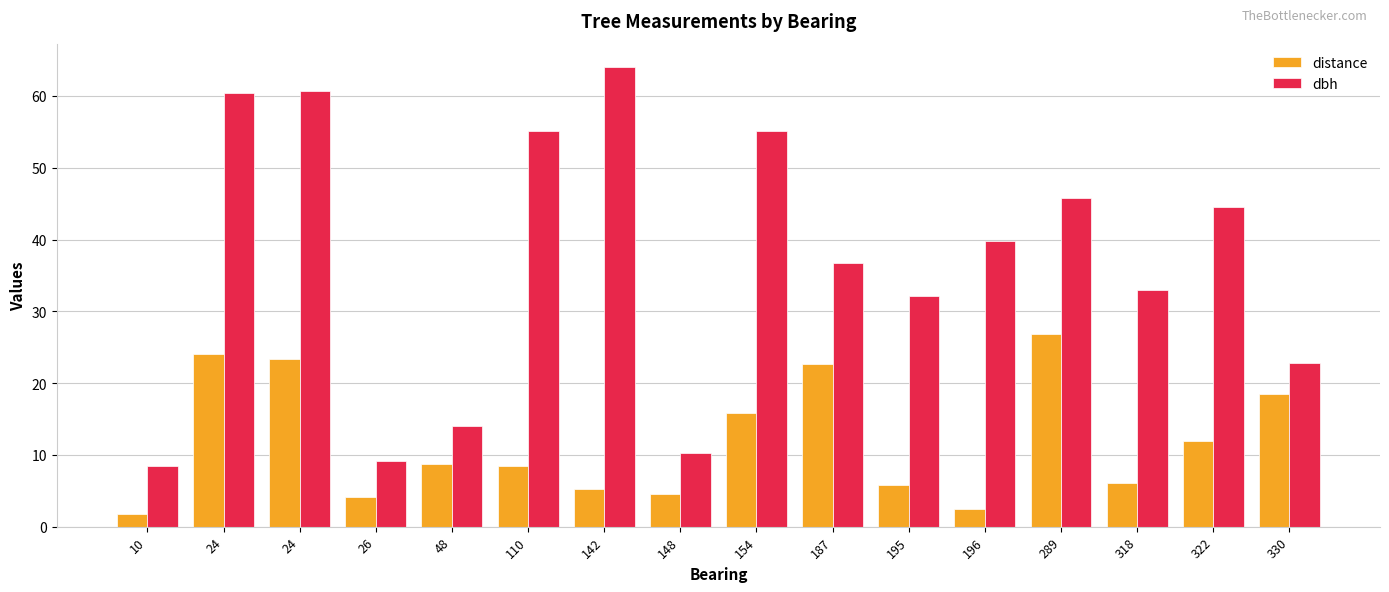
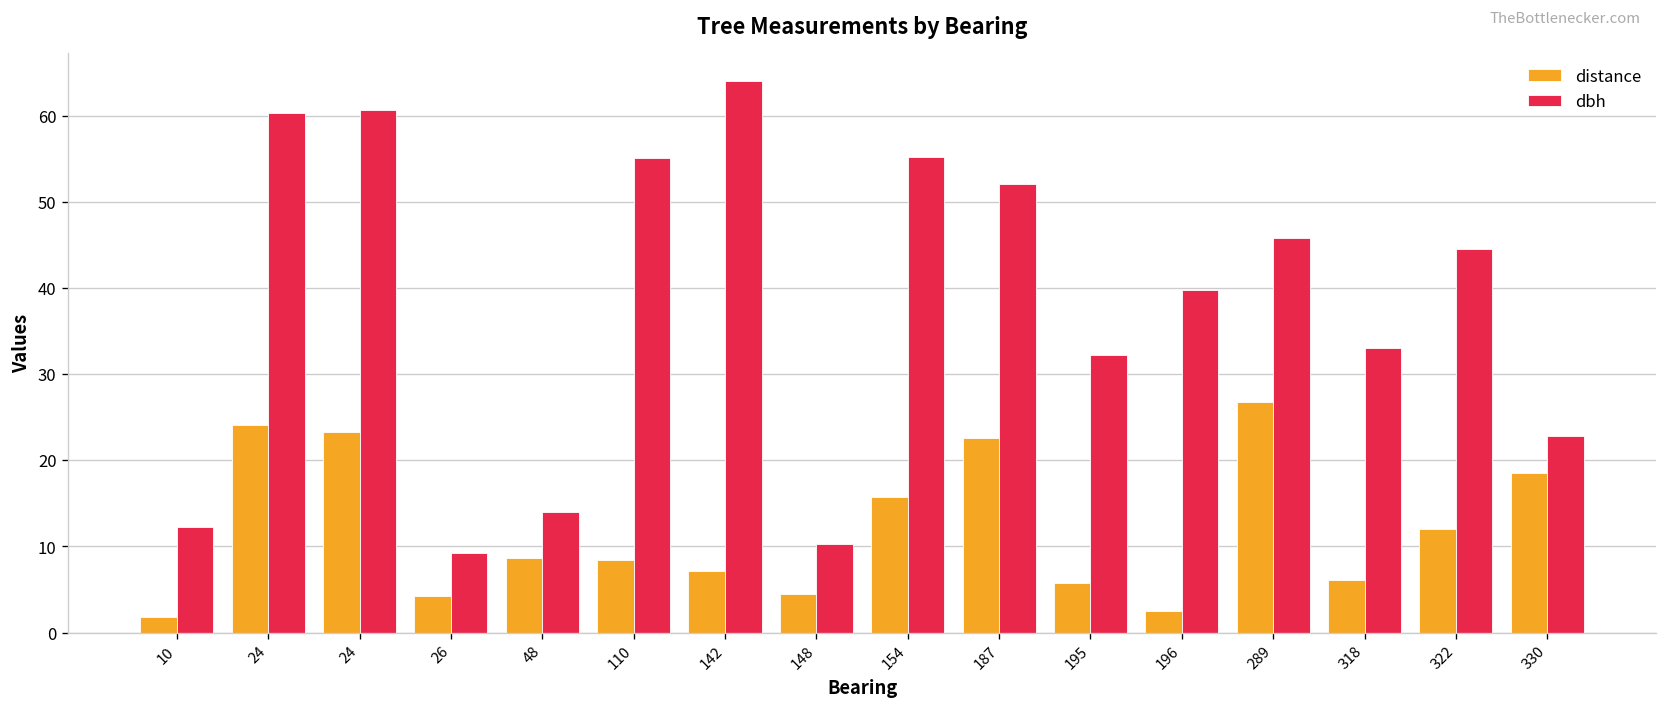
dbh, 10: 8 -> 12
distance, 142: 5 -> 7
dbh, 187: 37 -> 52
